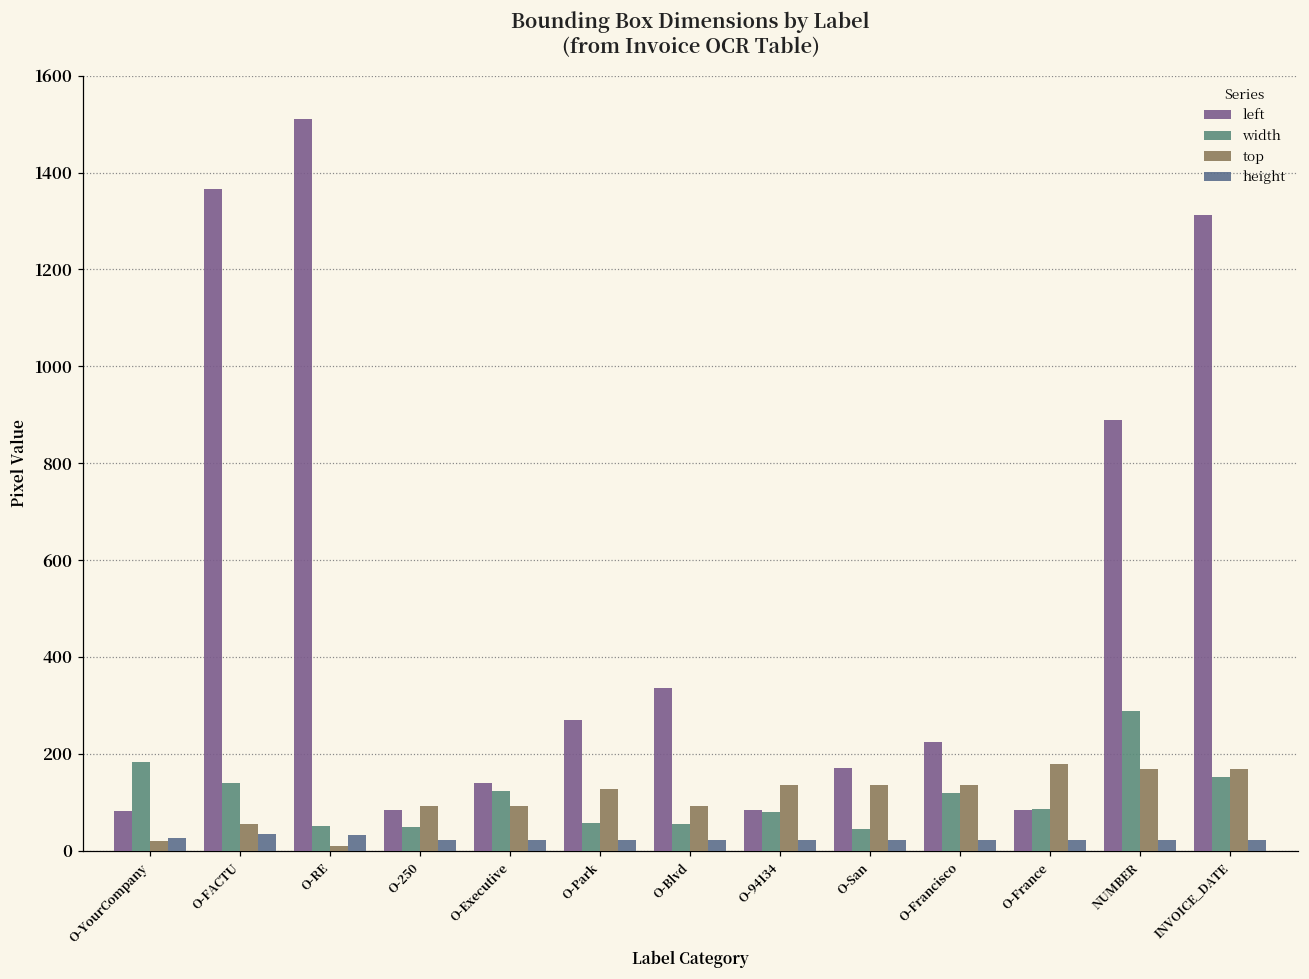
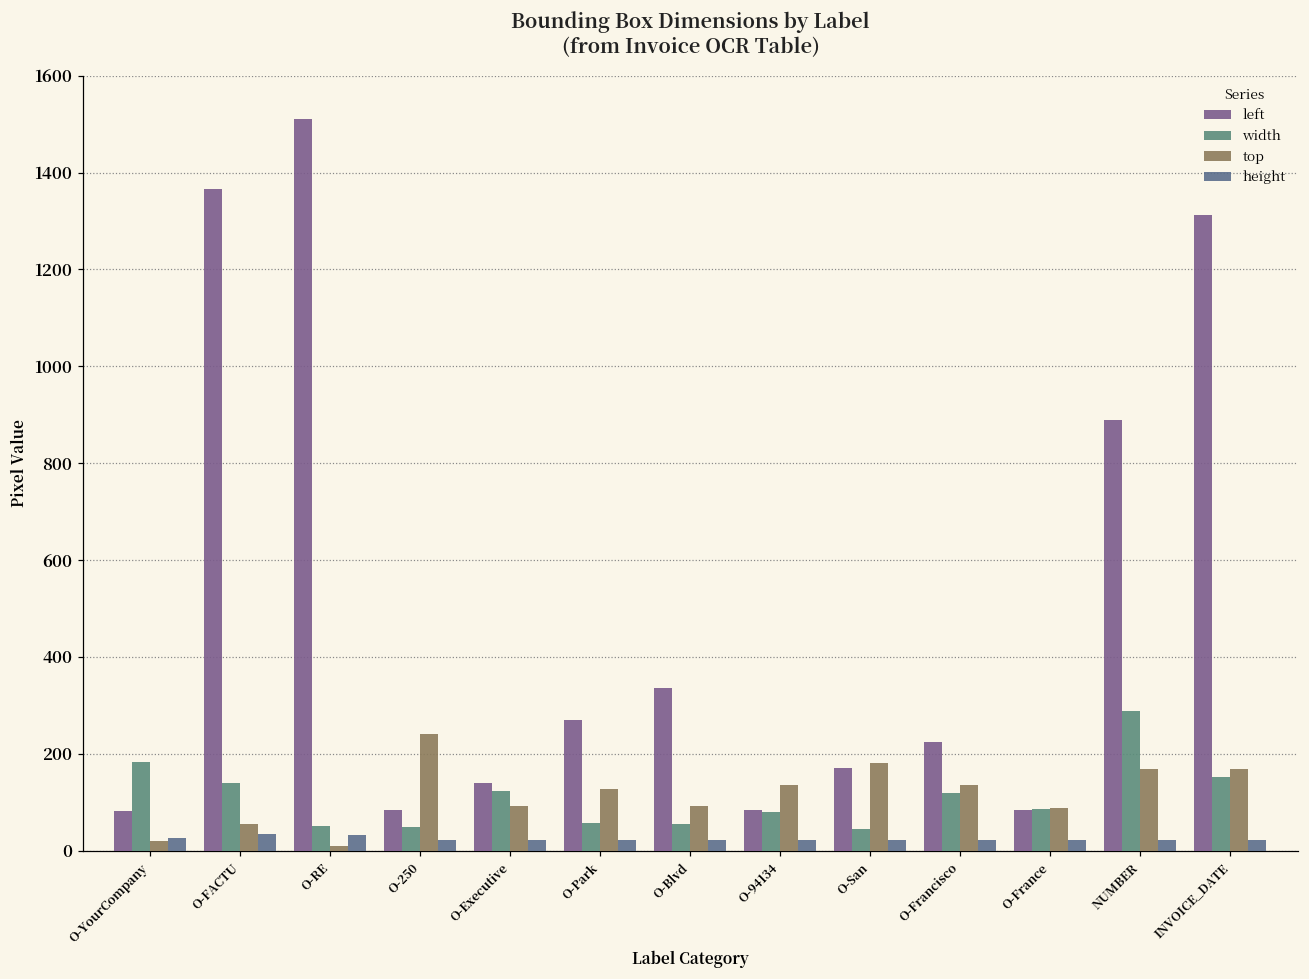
top, O-250: 90 -> 240
top, O-San: 140 -> 180
top, O-France: 180 -> 90
